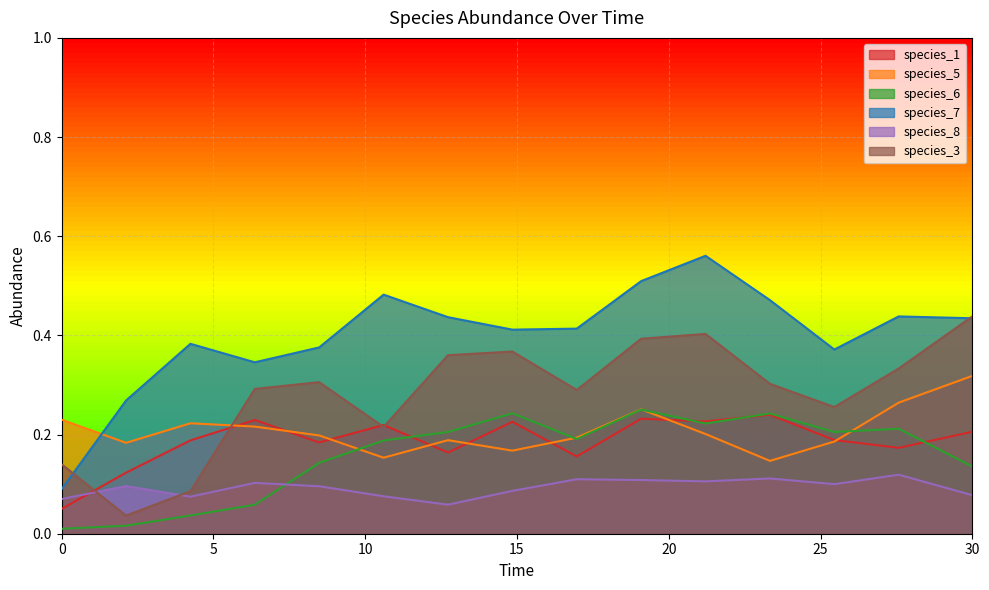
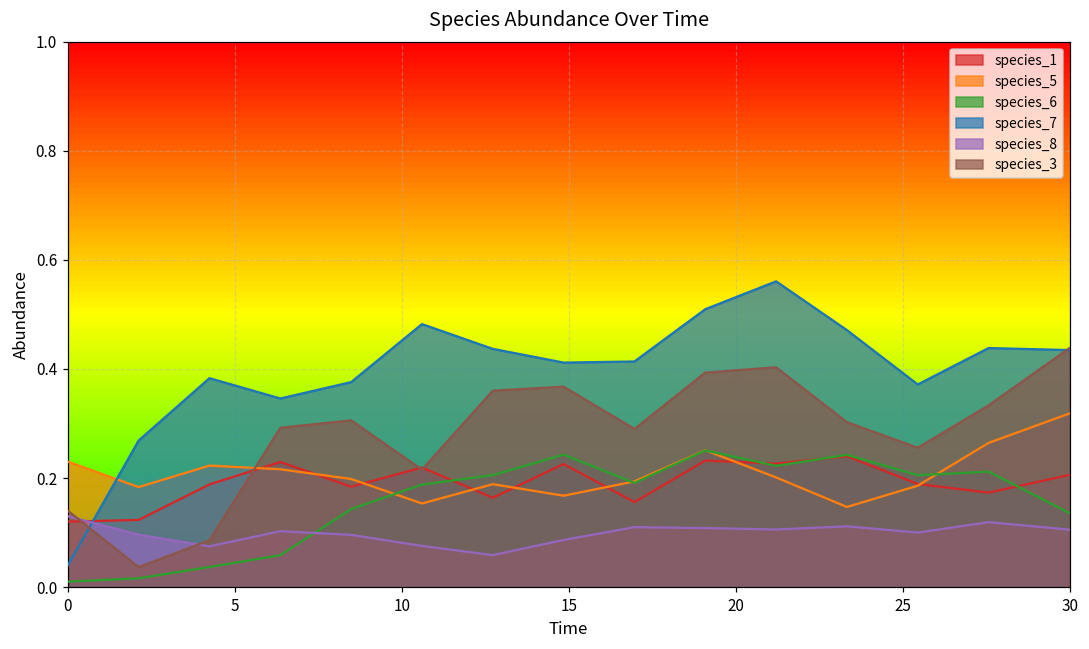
species_1, 0: 0.05 -> 0.12
species_7, 0: 0.09 -> 0.04
species_8, 0: 0.07 -> 0.13
species_8, 30: 0.08 -> 0.11
